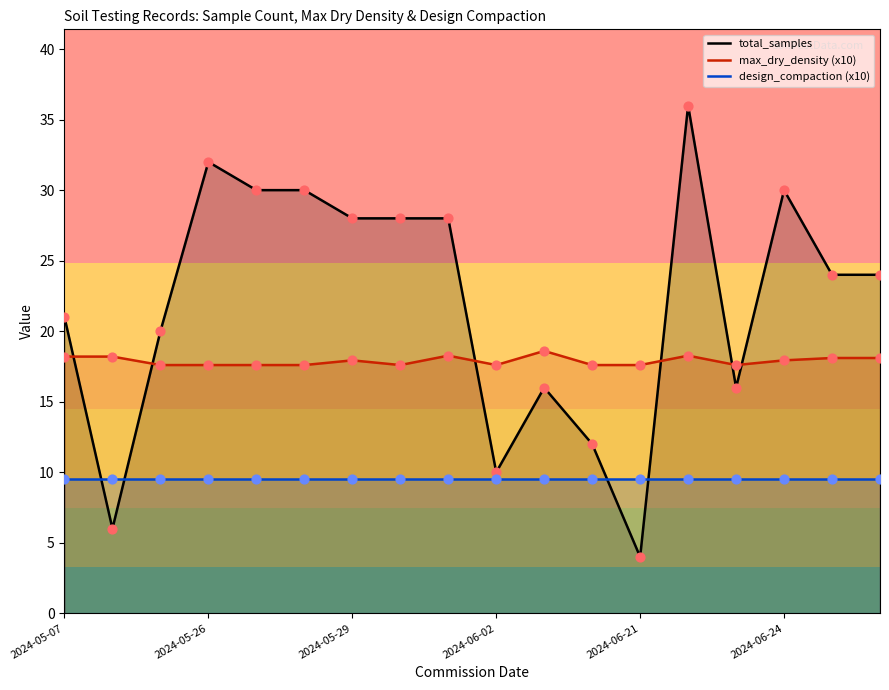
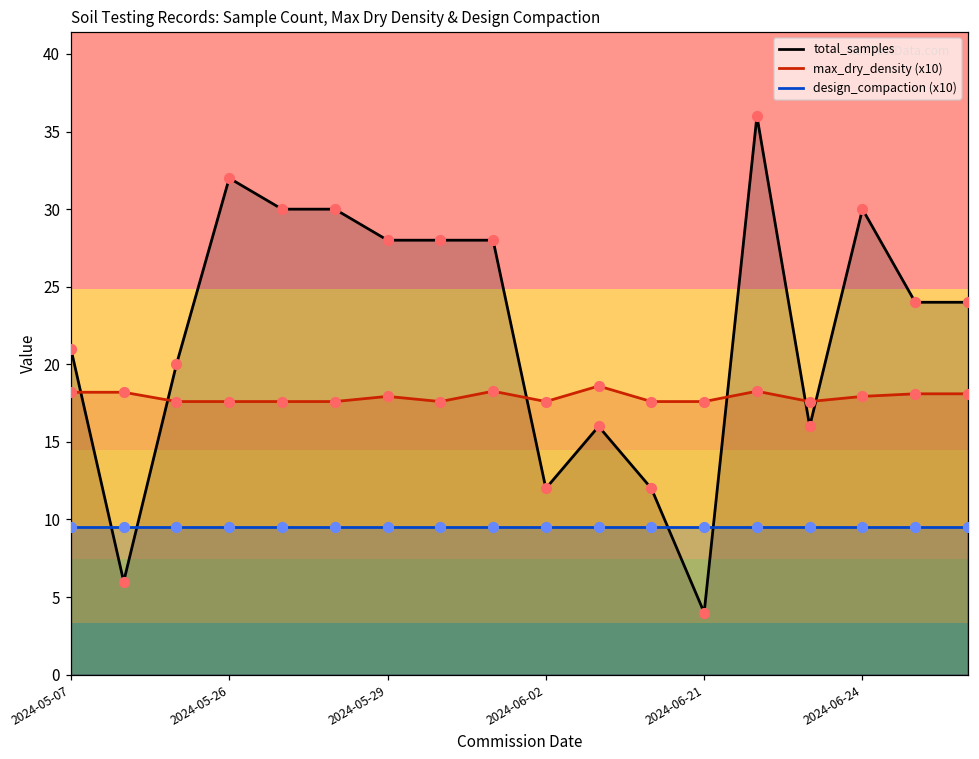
total_samples, 2024-06-02: 10 -> 12
